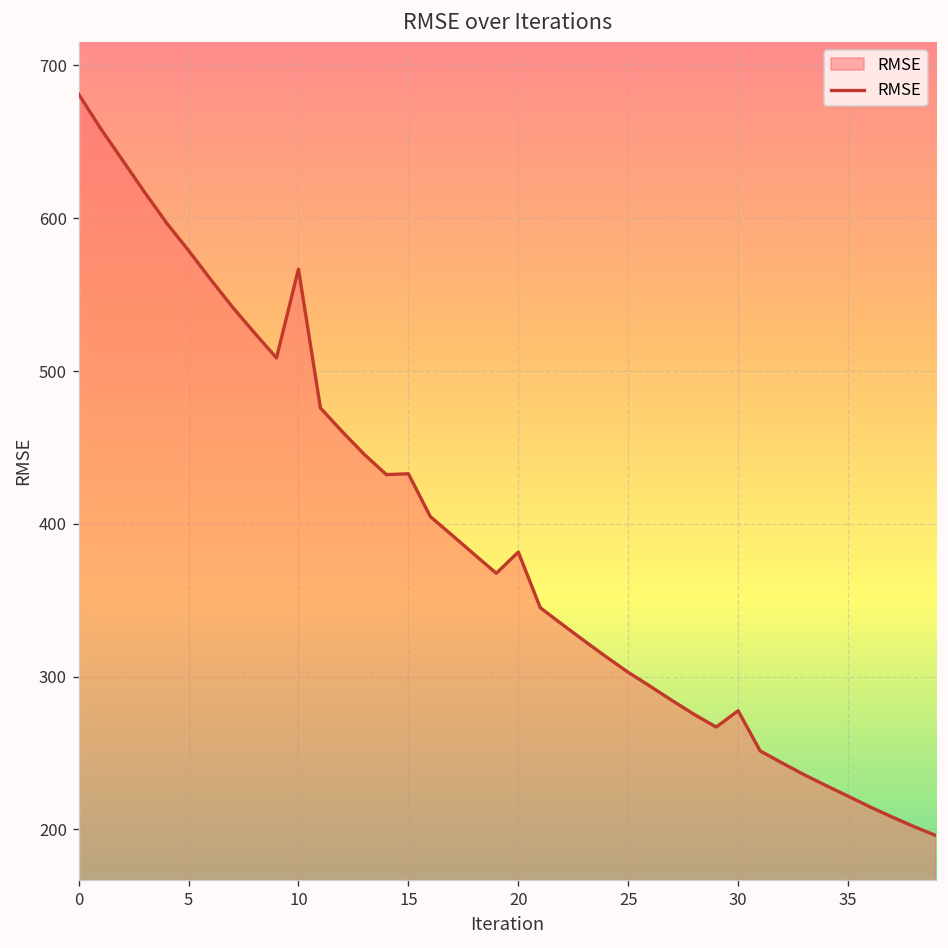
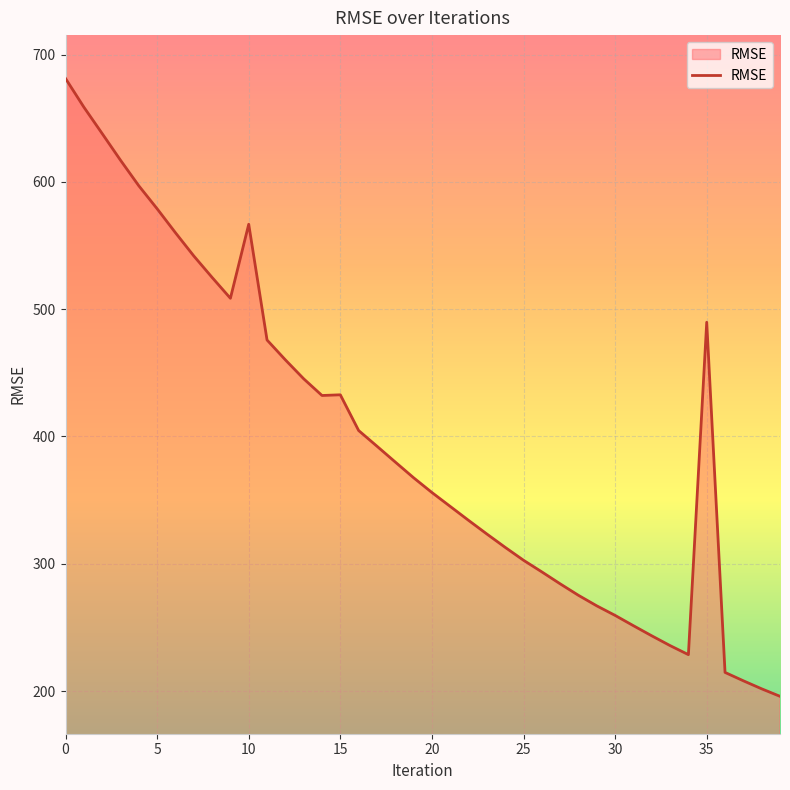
20: 381 -> 356
30: 278 -> 259
35: 222 -> 490
